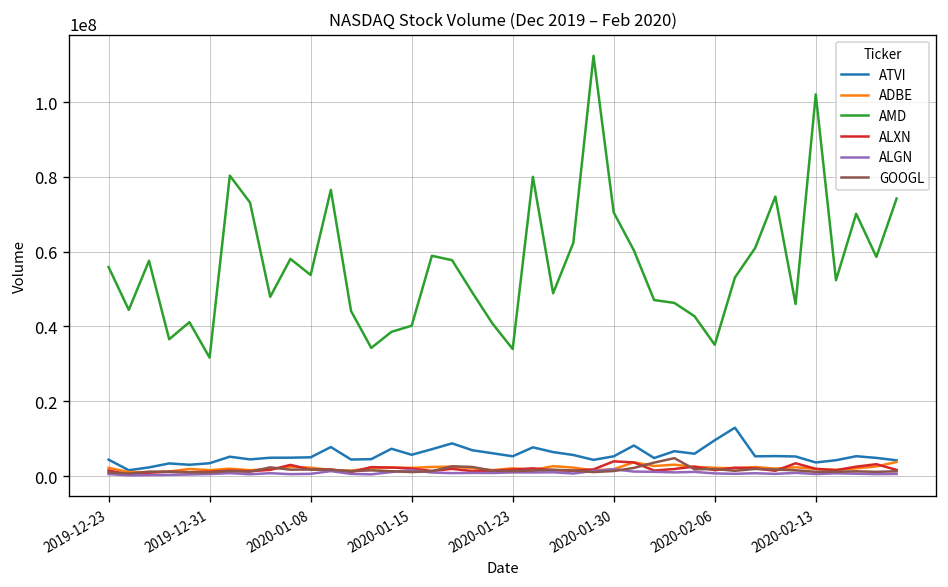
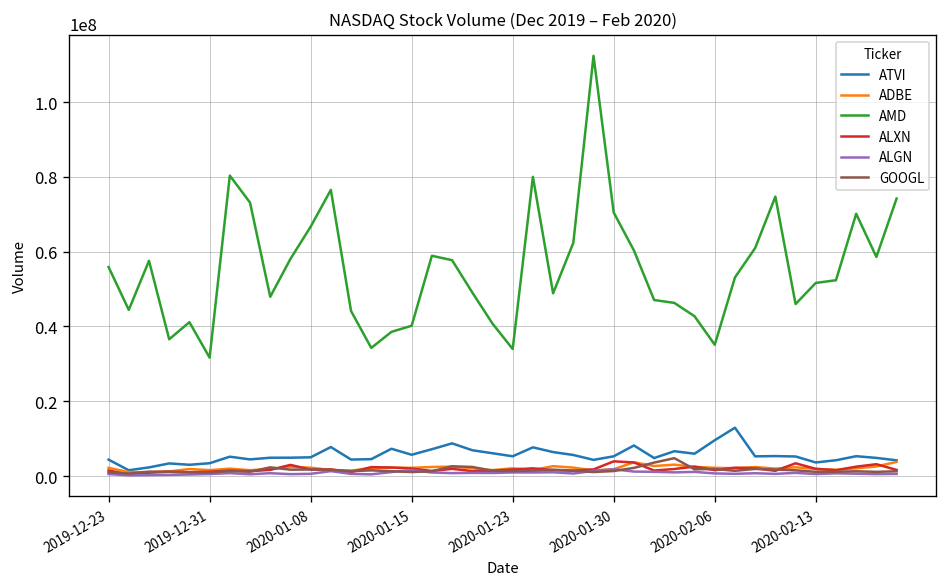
AMD, 2020-01-08: 54000000 -> 67000000
AMD, 2020-02-13: 102000000 -> 52000000
